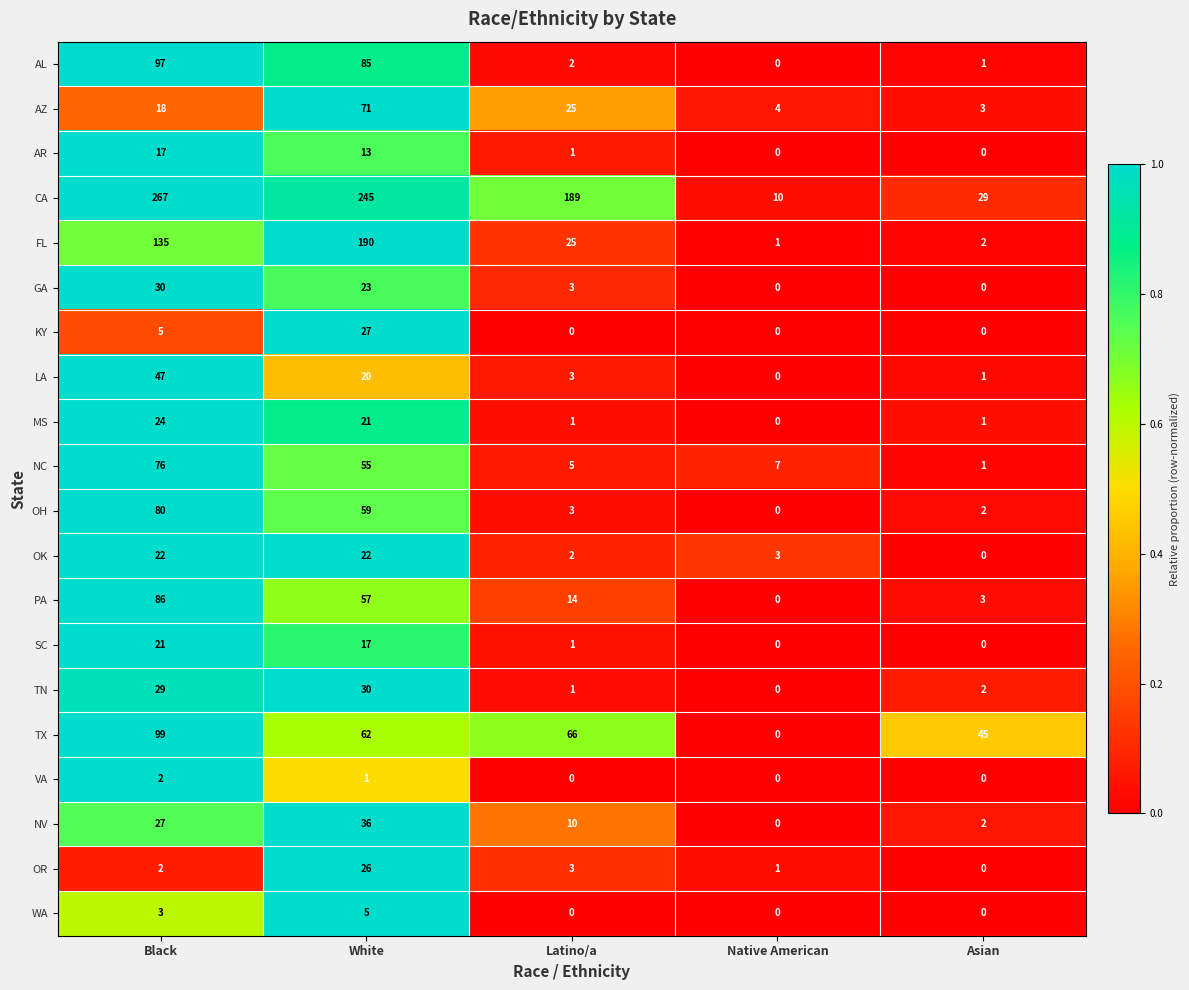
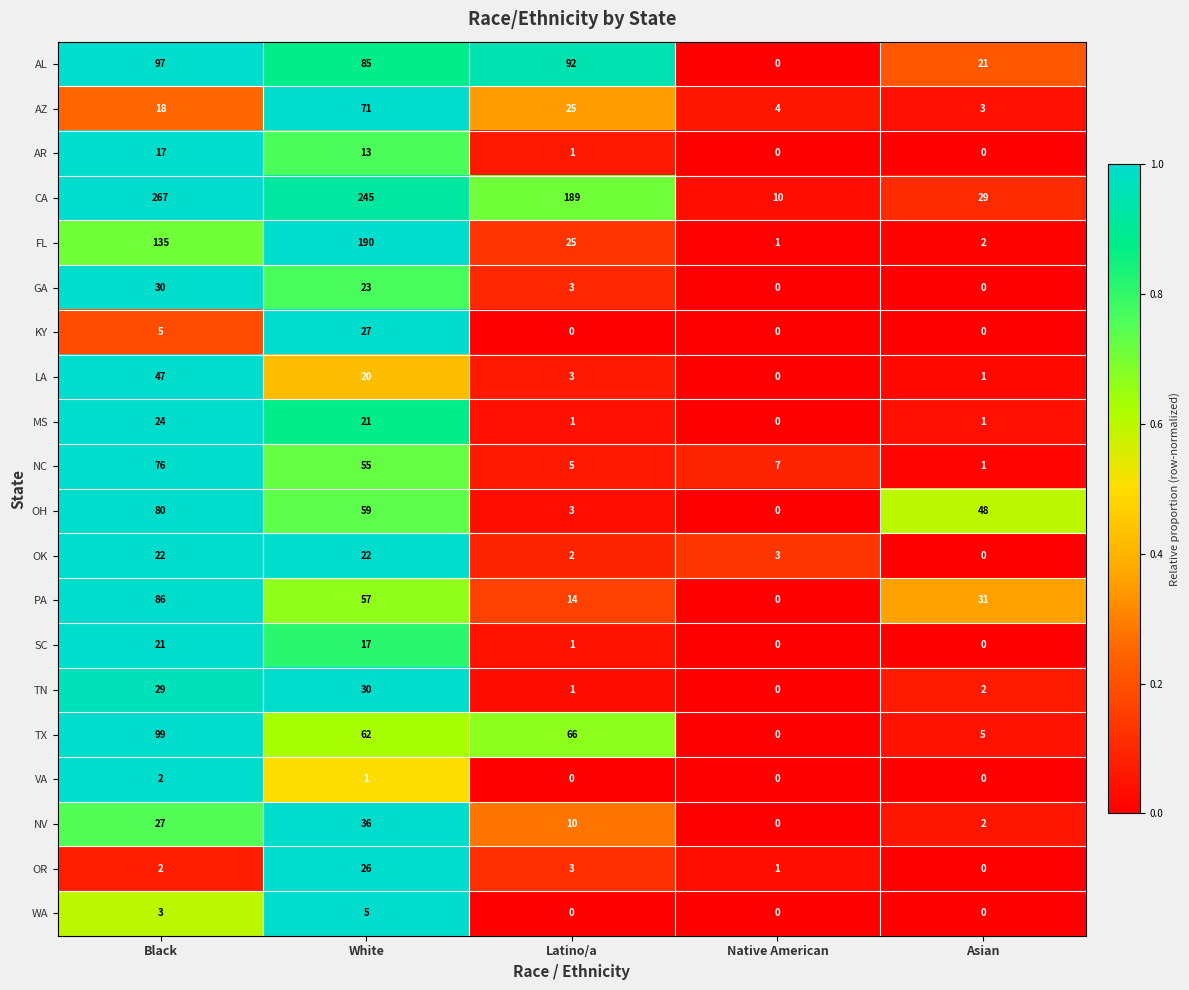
AL, Latino/a: 2 -> 92
AL, Asian: 1 -> 21
OH, Asian: 2 -> 48
PA, Asian: 3 -> 31
TX, Asian: 45 -> 5
